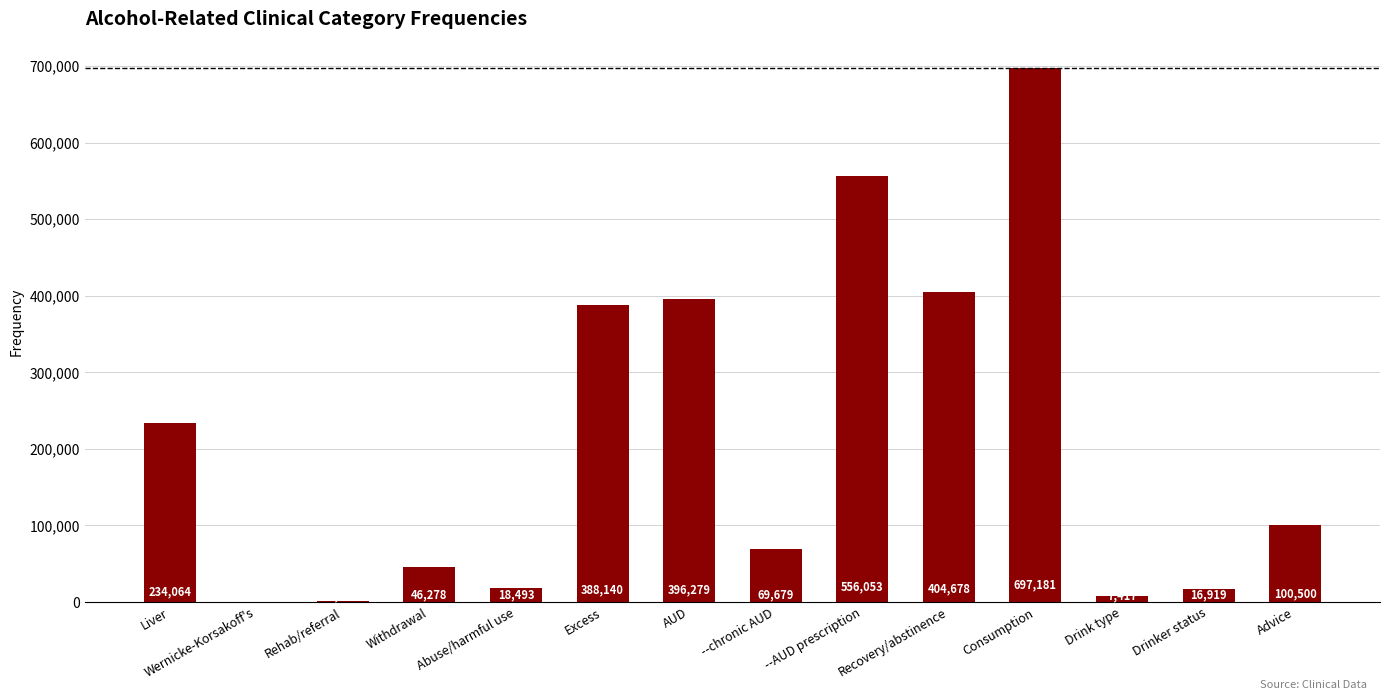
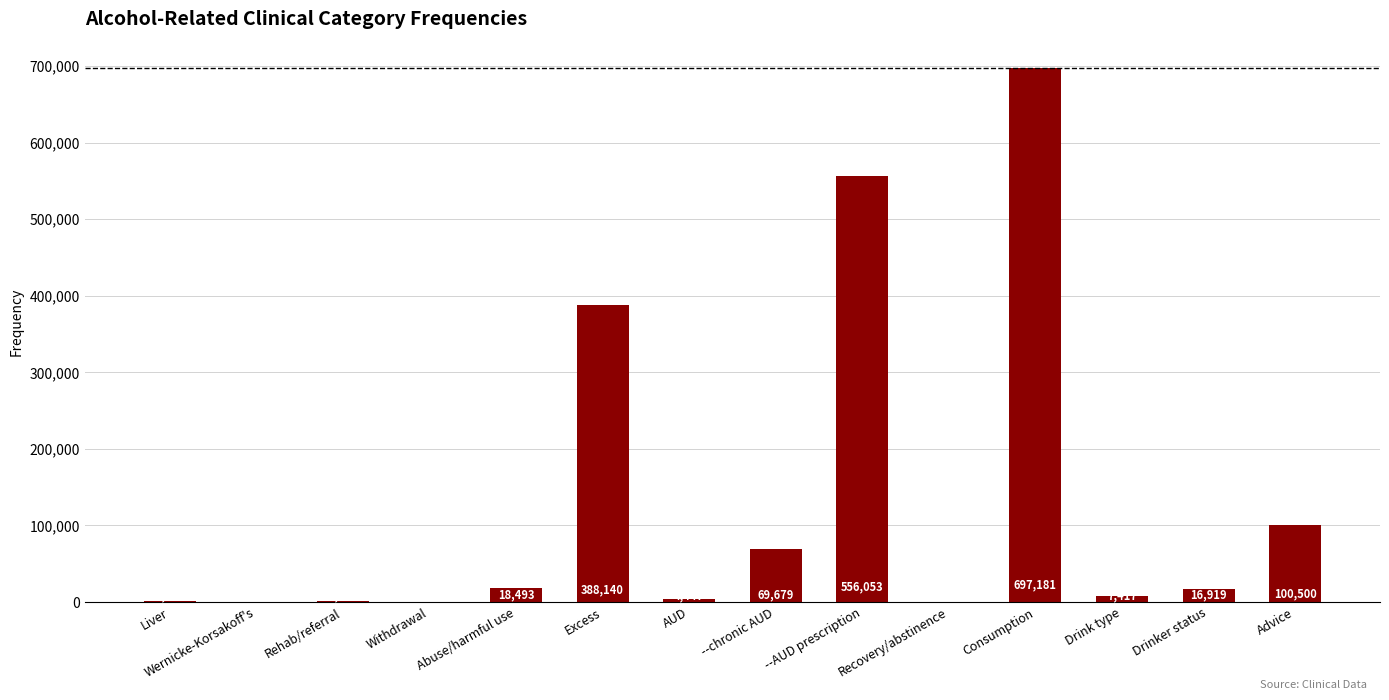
Liver: 230,000 -> 0
Withdrawal: 50,000 -> 0
AUD: 400,000 -> 0
Recovery/abstinence: 400,000 -> 0
